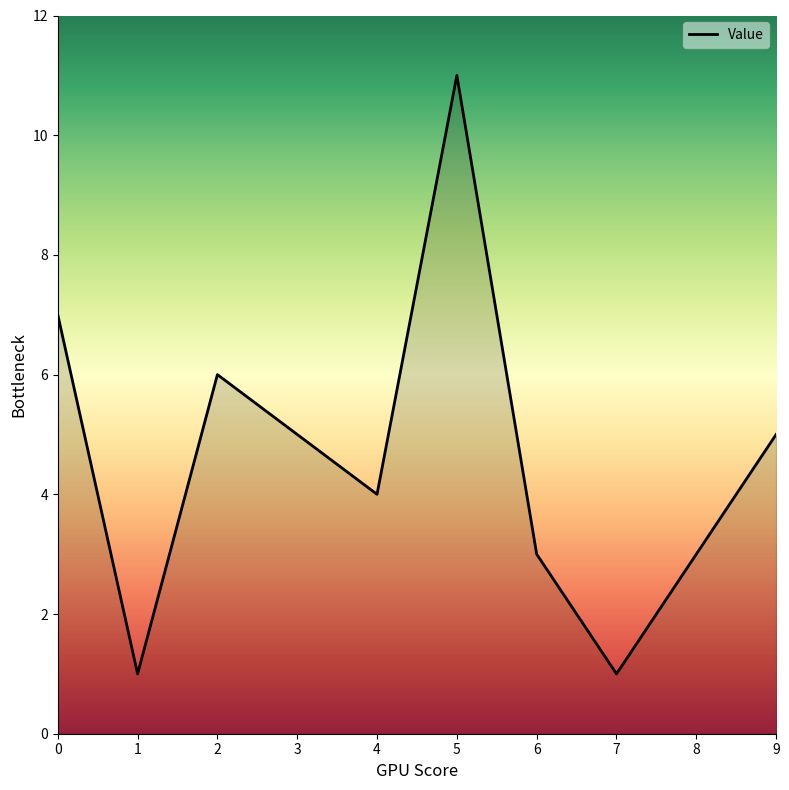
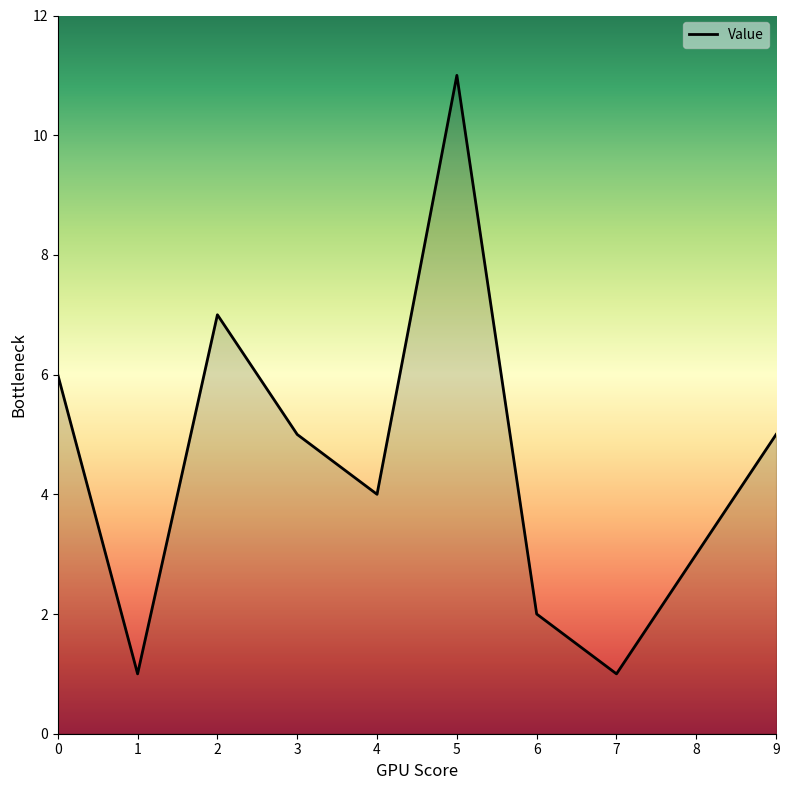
0: 7 -> 6
2: 6 -> 7
6: 3 -> 2
